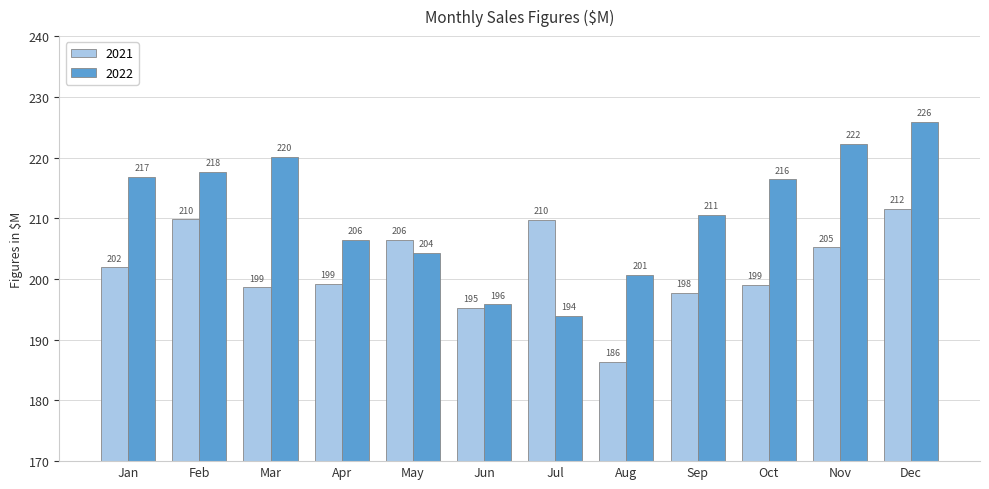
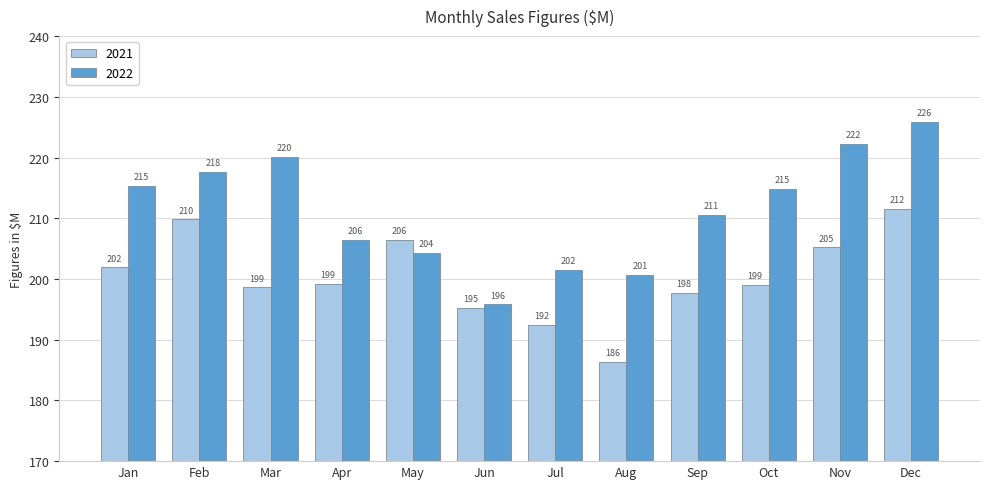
2022, Jan: 217 -> 215
2021, Jul: 210 -> 192
2022, Jul: 194 -> 202
2022, Oct: 216 -> 215
